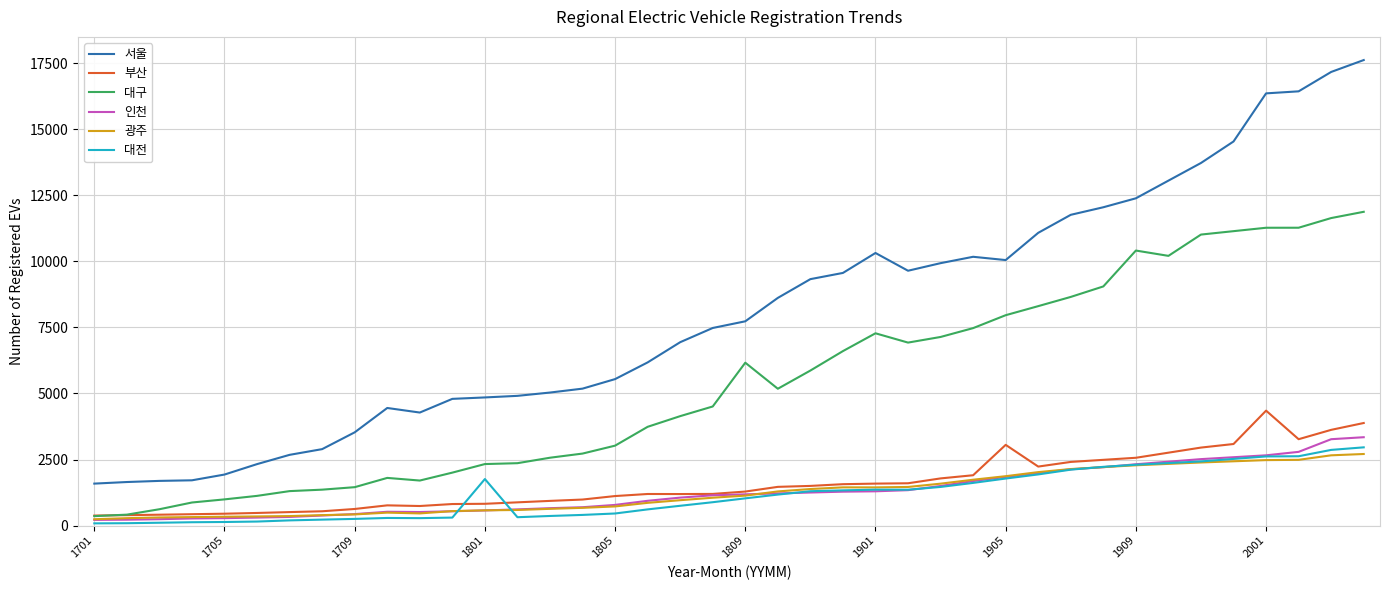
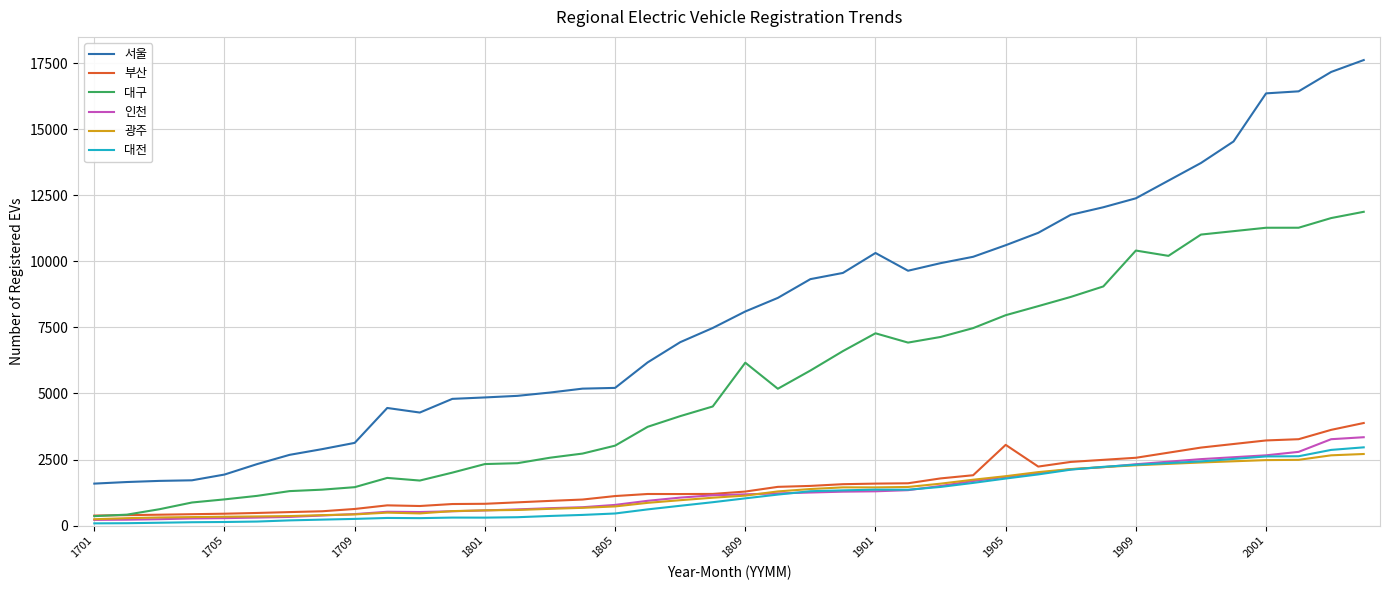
서울, 1709: 3500 -> 3100
대전, 1801: 1800 -> 300
서울, 1805: 5500 -> 5200
서울, 1809: 7700 -> 8100
서울, 1905: 10100 -> 10600
부산, 2001: 4400 -> 3200
